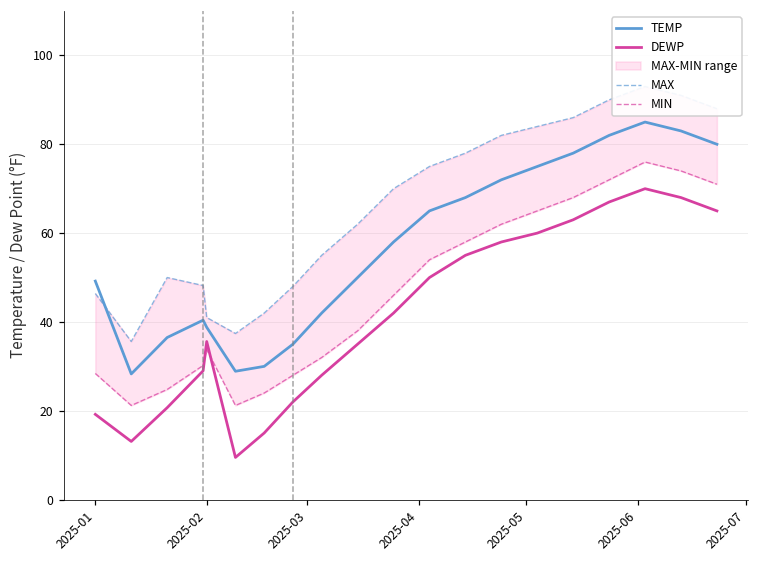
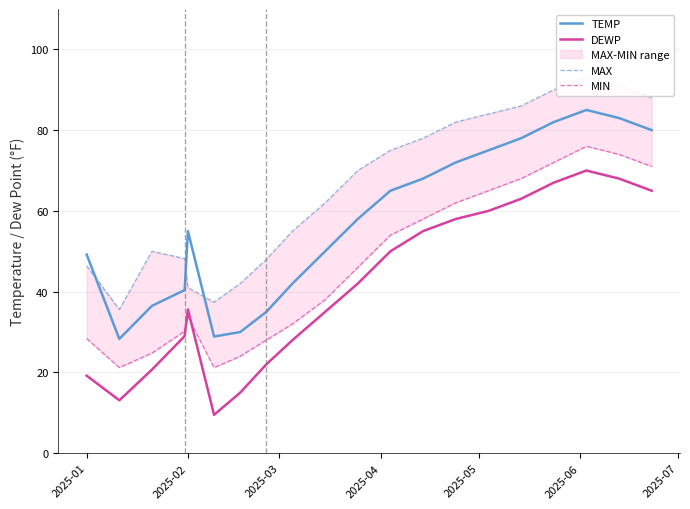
TEMP, 2025-02: 39 -> 55
